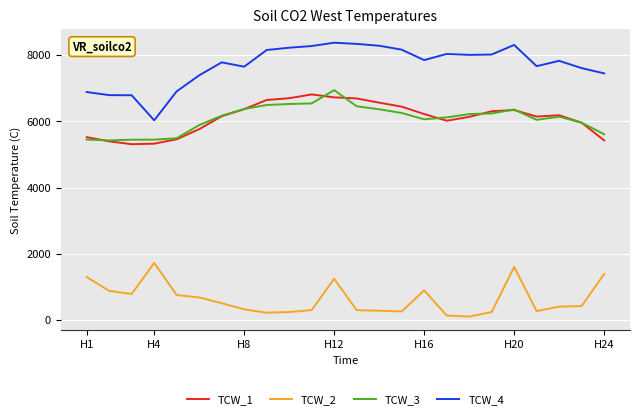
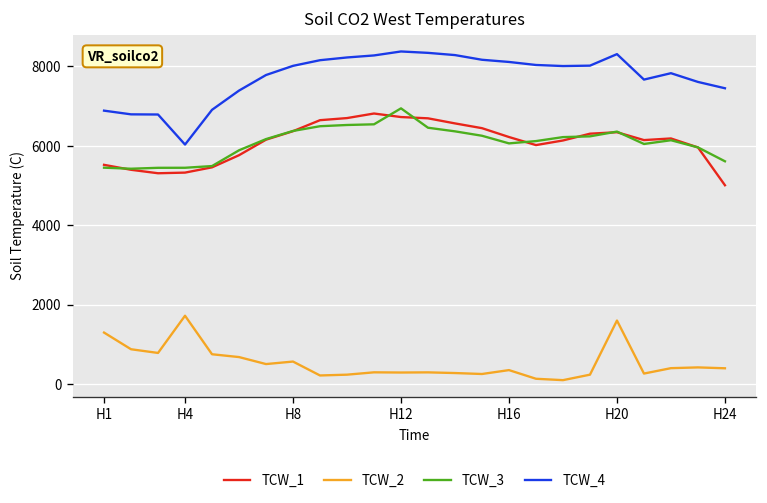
TCW_2, H8: 300 -> 600
TCW_4, H8: 7700 -> 8000
TCW_2, H12: 1200 -> 300
TCW_2, H16: 900 -> 400
TCW_4, H16: 7900 -> 8100
TCW_1, H24: 5400 -> 5000
TCW_2, H24: 1400 -> 400
